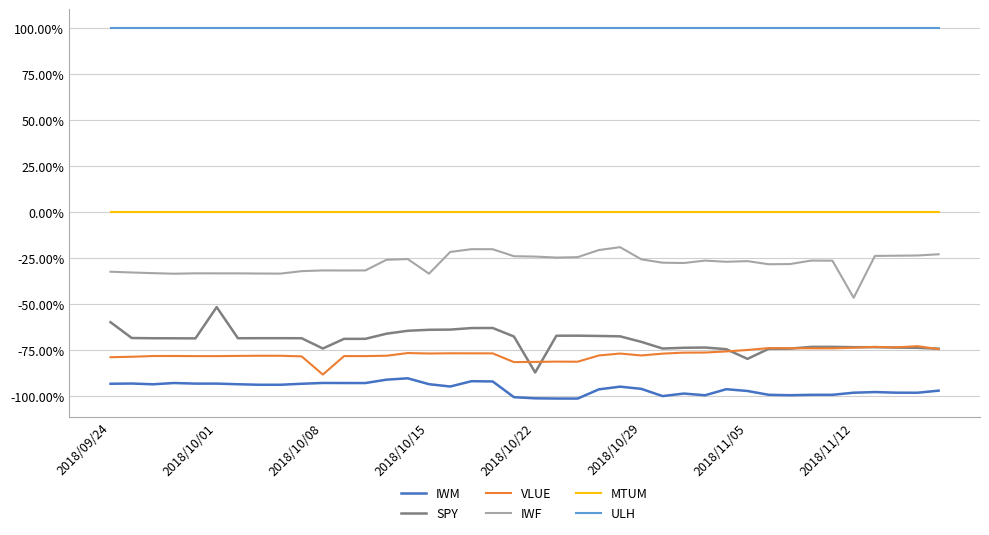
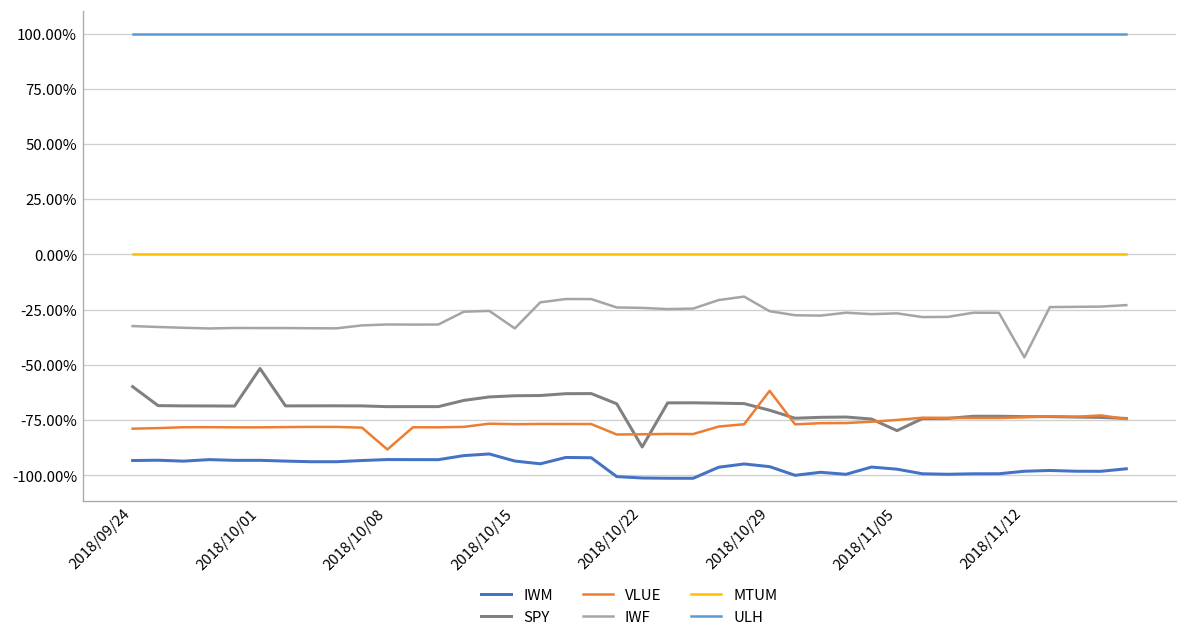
SPY, 2018/10/08: -74% -> -69%
VLUE, 2018/10/29: -78% -> -62%
